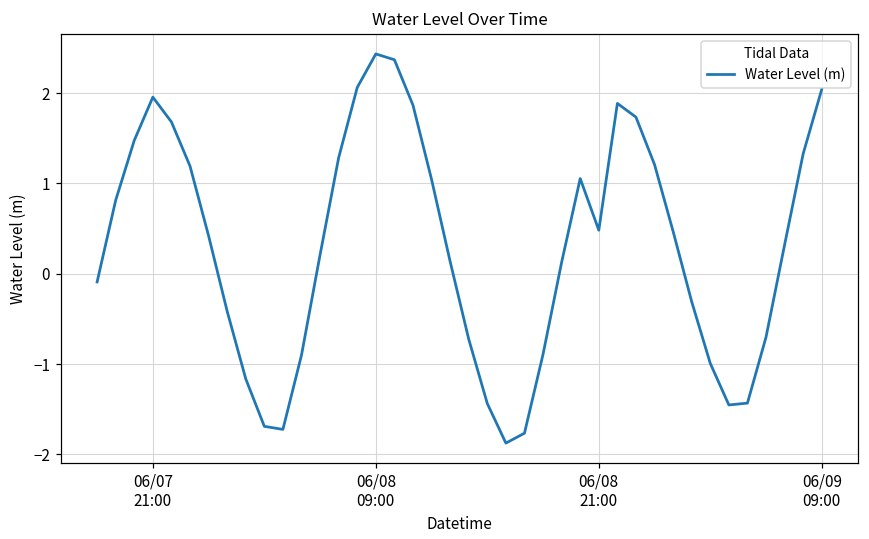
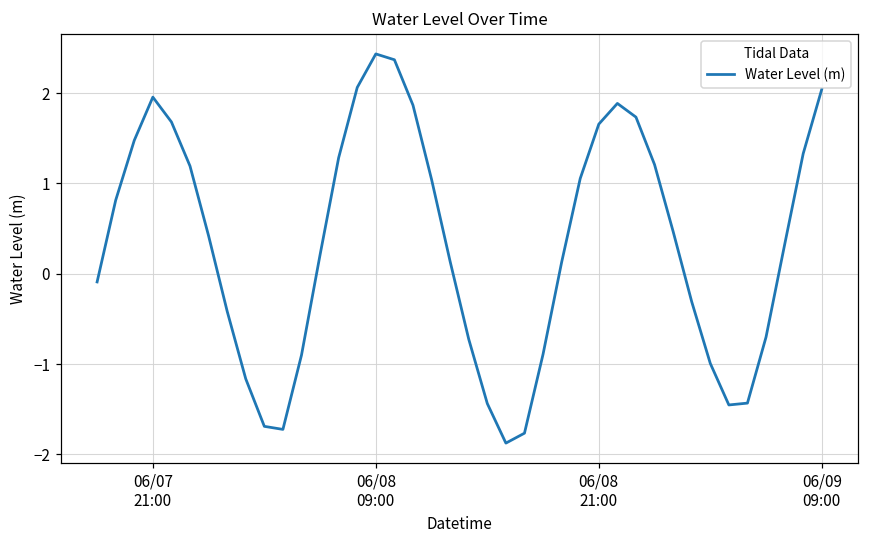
06/08 21:00: 0.5 -> 1.7
